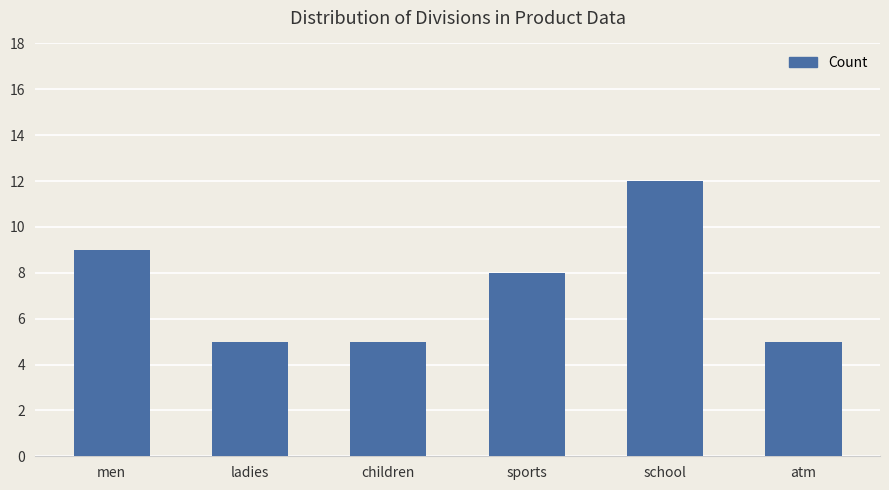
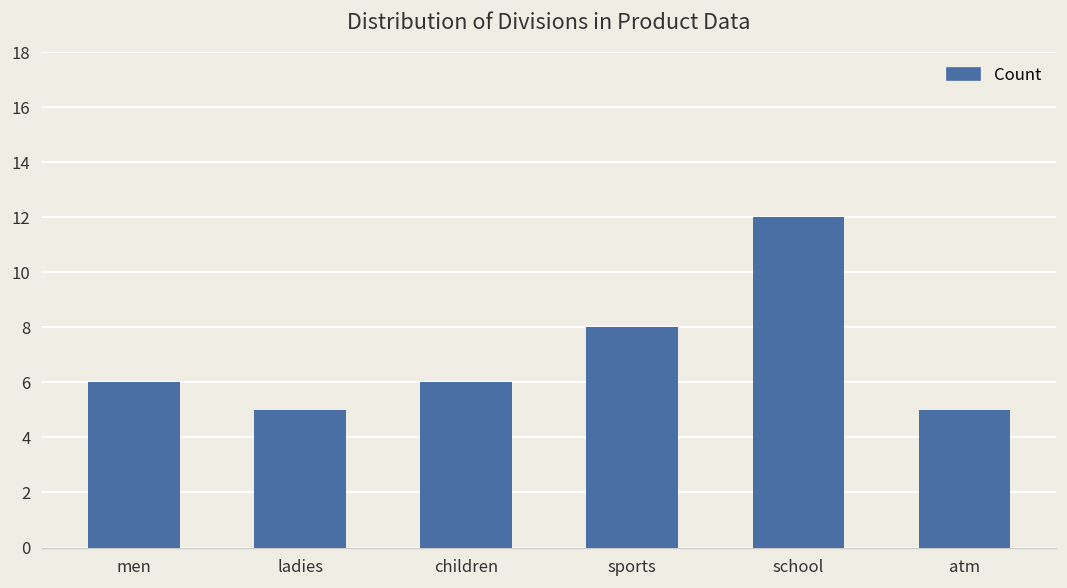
men: 9 -> 6
children: 5 -> 6
